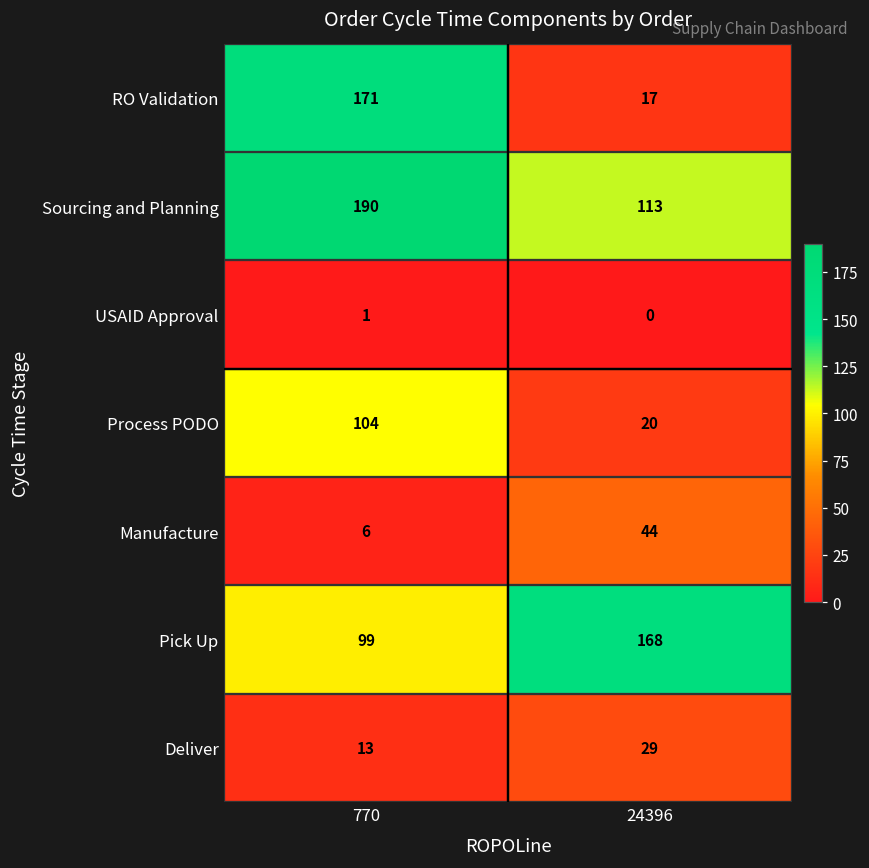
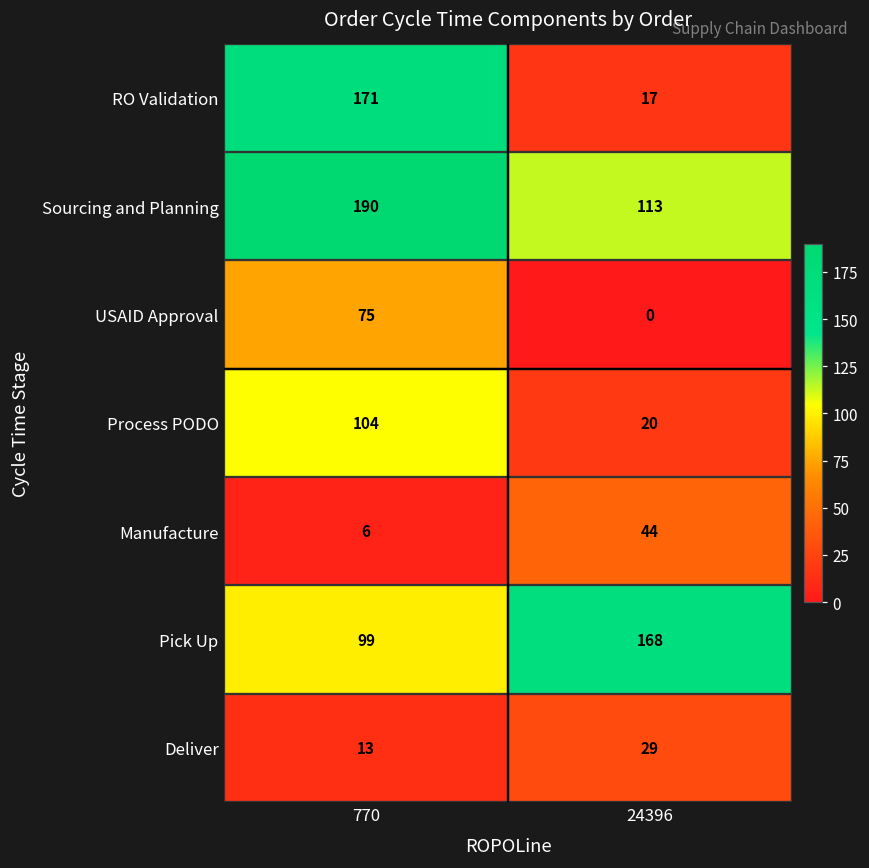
USAID Approval, 770: 1 -> 75
